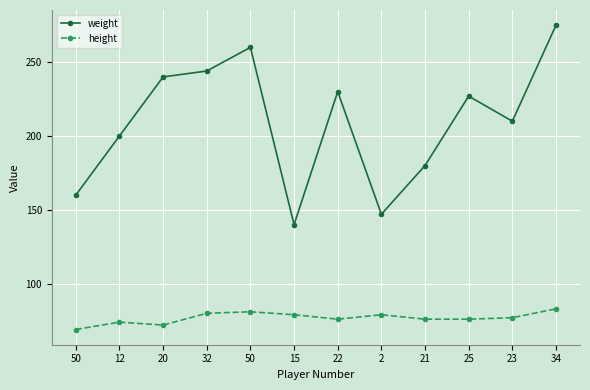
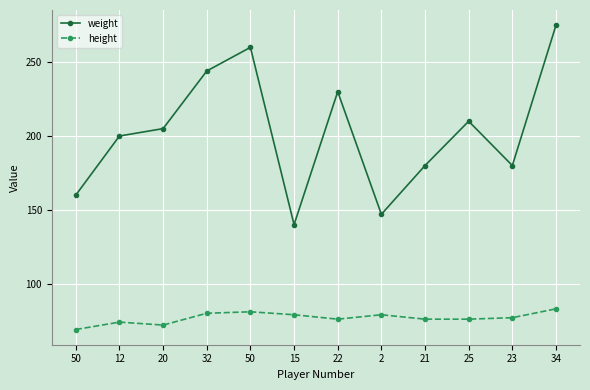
weight, 20: 240 -> 205
weight, 25: 227 -> 210
weight, 23: 210 -> 180
